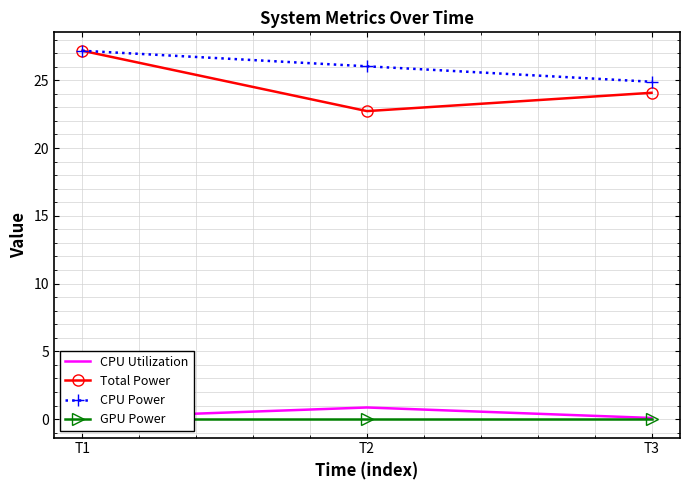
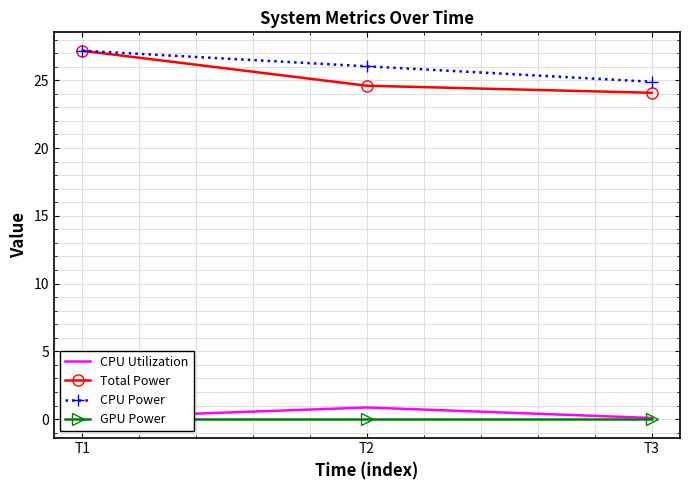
Total Power, T2: 22.7 -> 24.6
